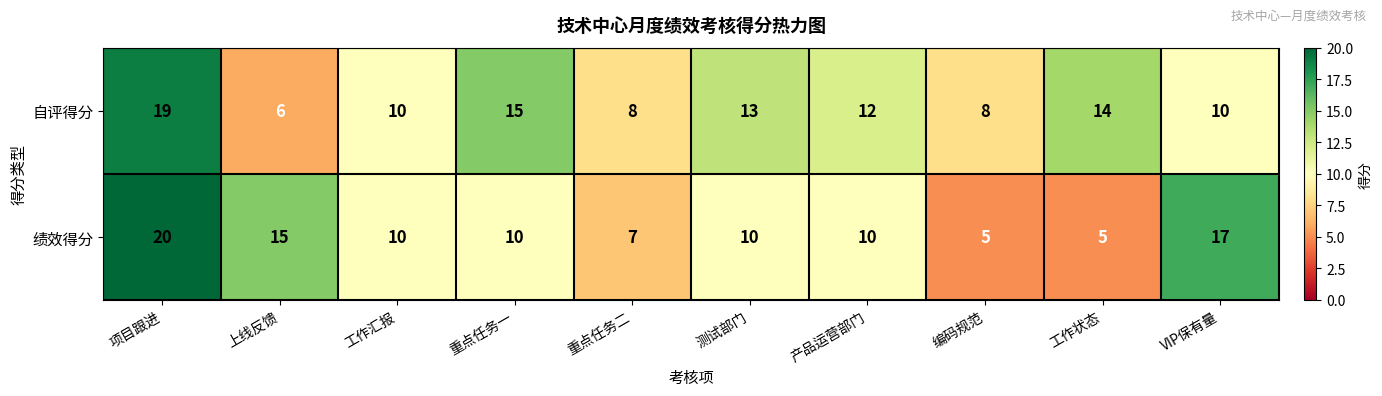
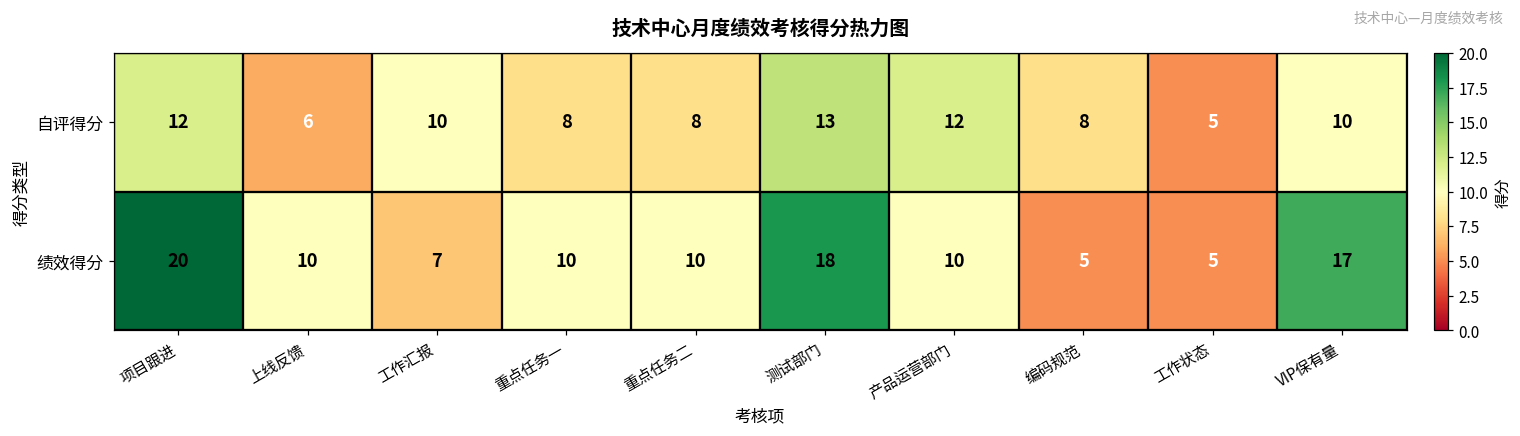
自评得分, 项目跟进: 19 -> 12
自评得分, 重点任务一: 15 -> 8
自评得分, 工作状态: 14 -> 5
绩效得分, 上线反馈: 15 -> 10
绩效得分, 工作汇报: 10 -> 7
绩效得分, 重点任务二: 7 -> 10
绩效得分, 测试部门: 10 -> 18
